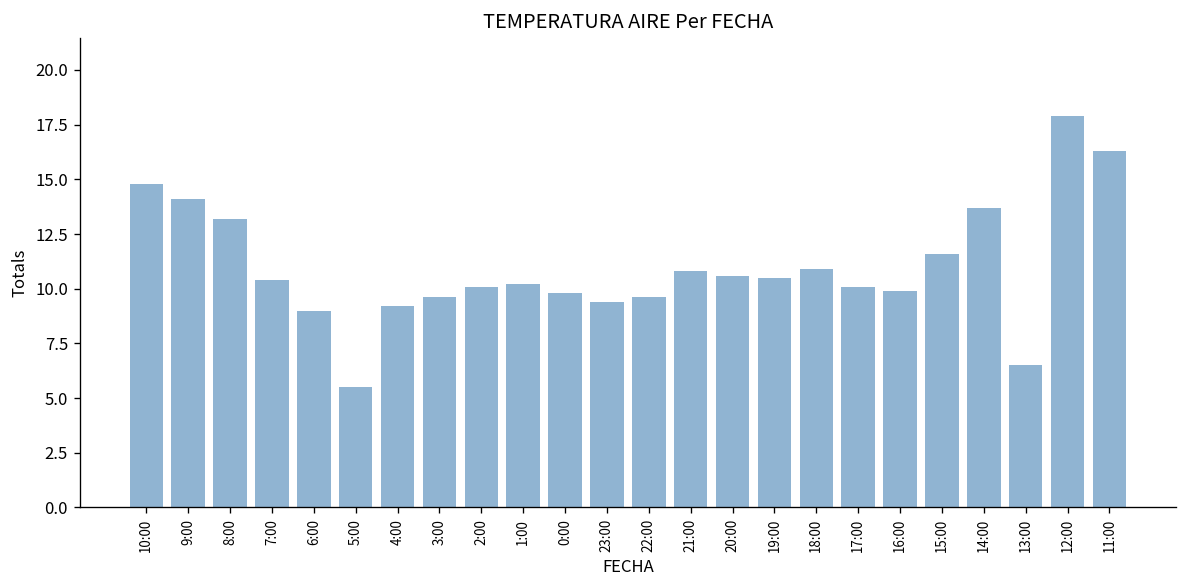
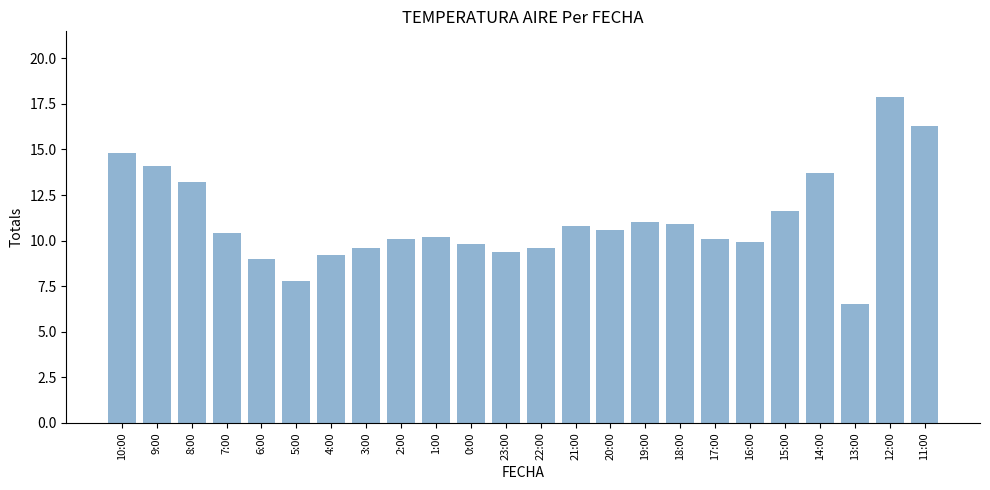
5:00: 5.5 -> 7.8
19:00: 10.5 -> 11.0
